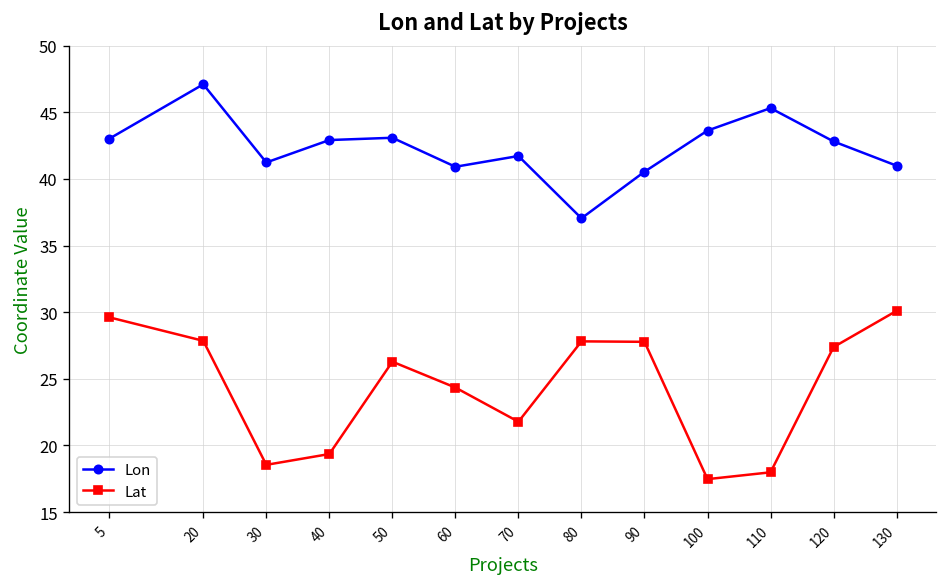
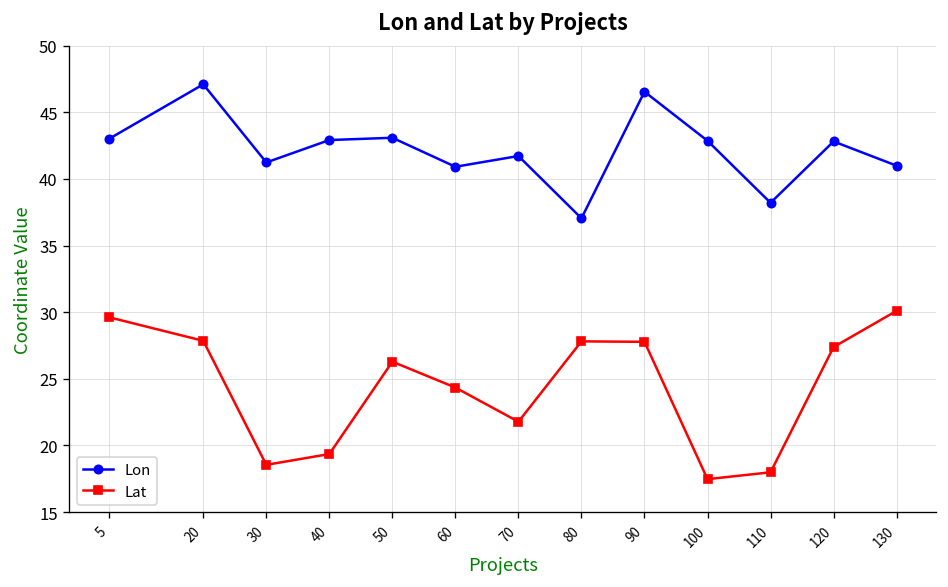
Lon, 90: 40.5 -> 46.5
Lon, 100: 43.6 -> 42.9
Lon, 110: 45.3 -> 38.2
